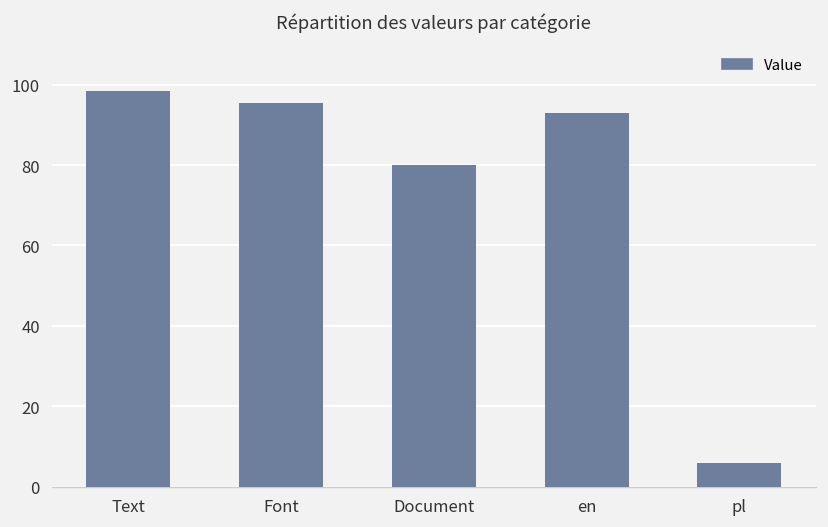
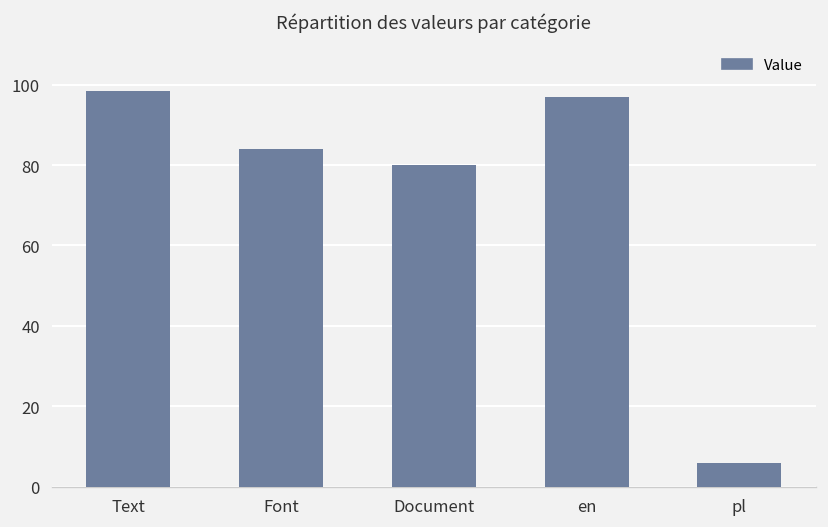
Font: 95 -> 84
en: 93 -> 97
